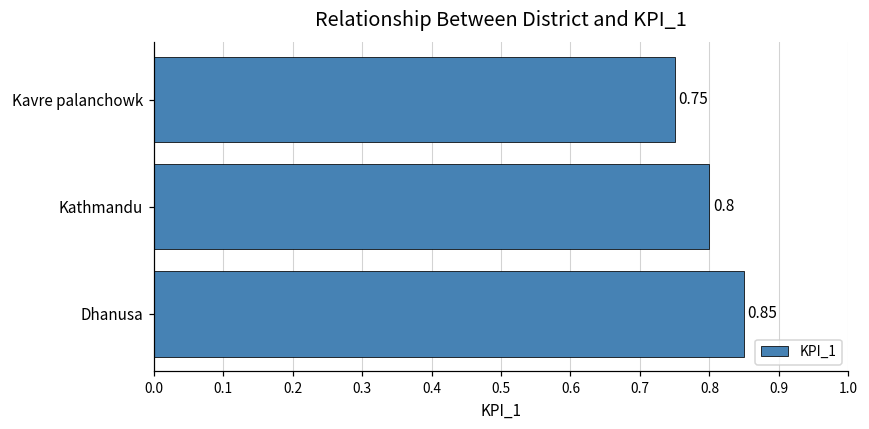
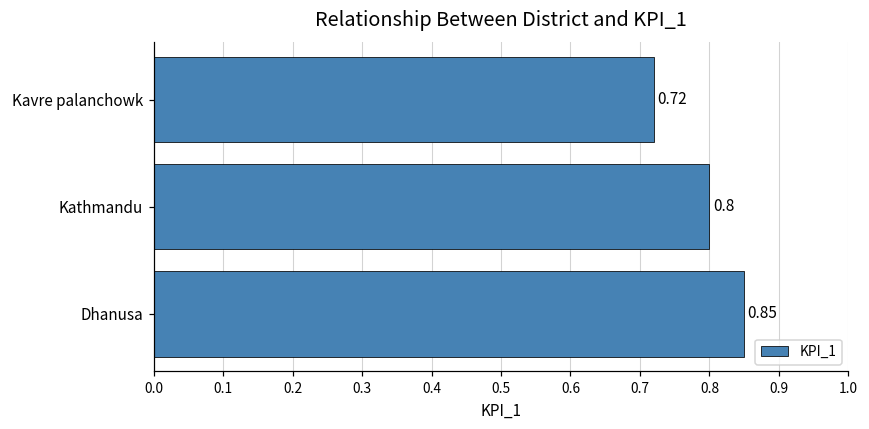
Kavre palanchowk: 0.75 -> 0.72
